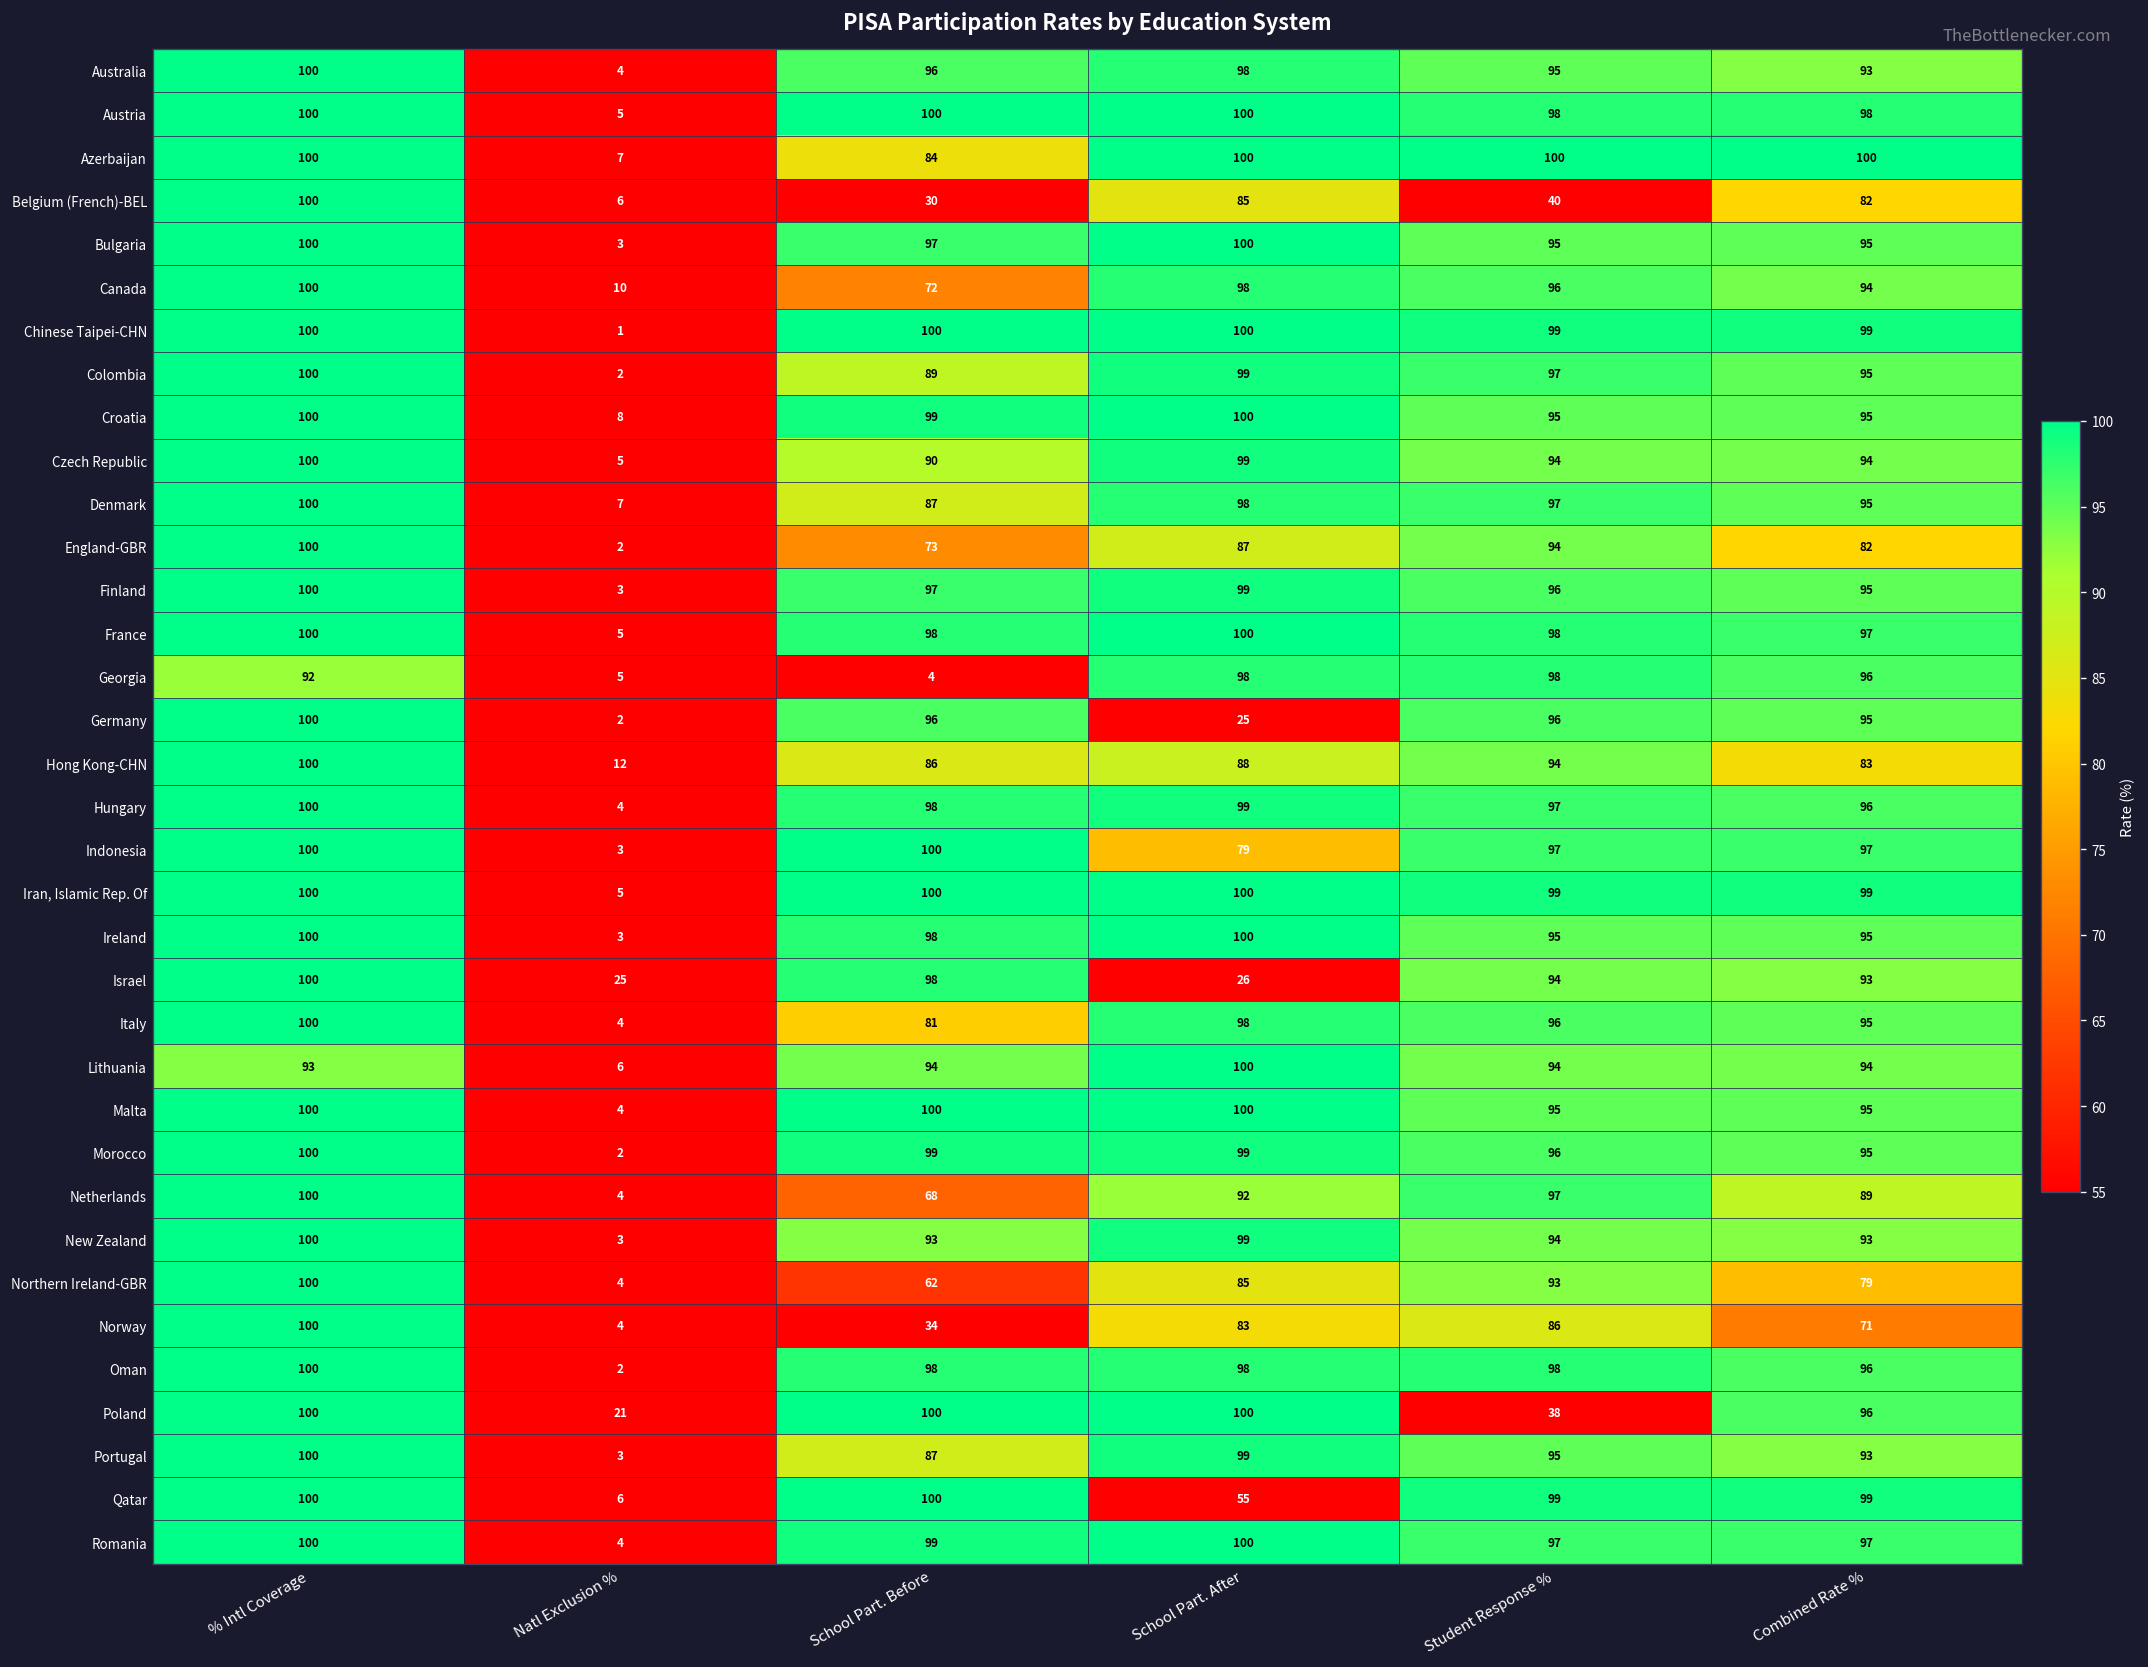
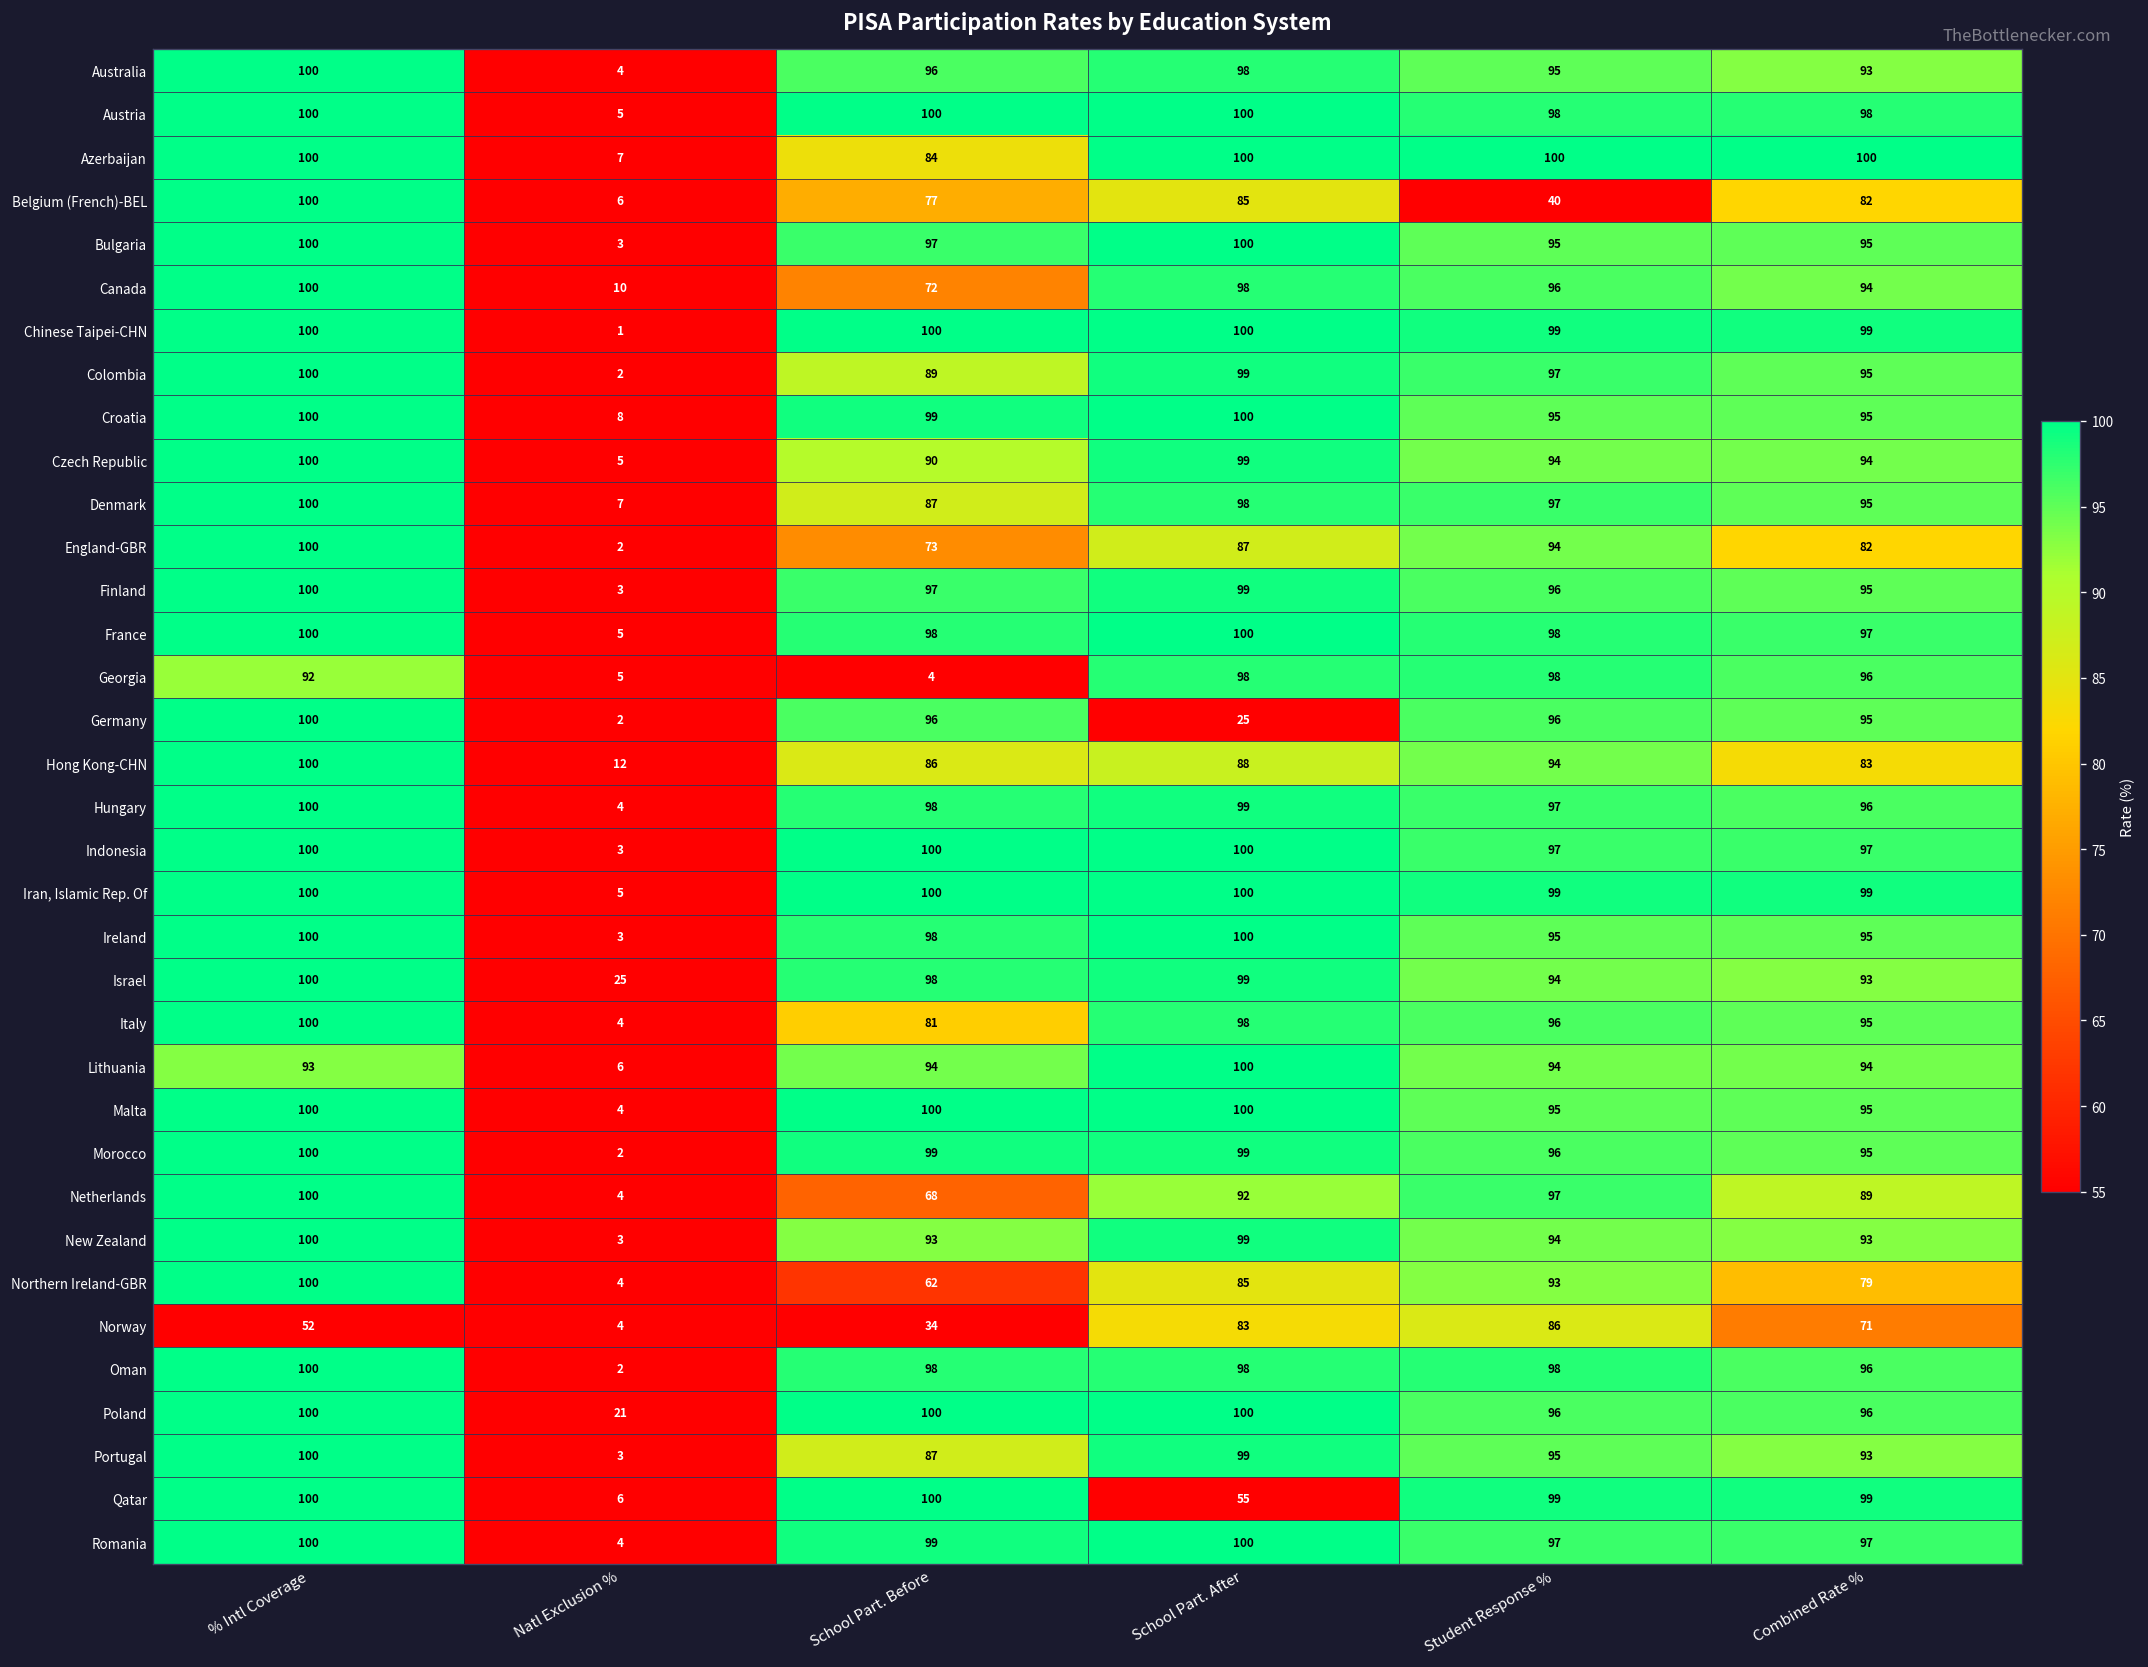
Belgium (French)-BEL, School Part. Before: 30 -> 77
Indonesia, School Part. After: 79 -> 100
Israel, School Part. After: 26 -> 99
Norway, % Intl Coverage: 100 -> 52
Poland, Student Response %: 38 -> 96
